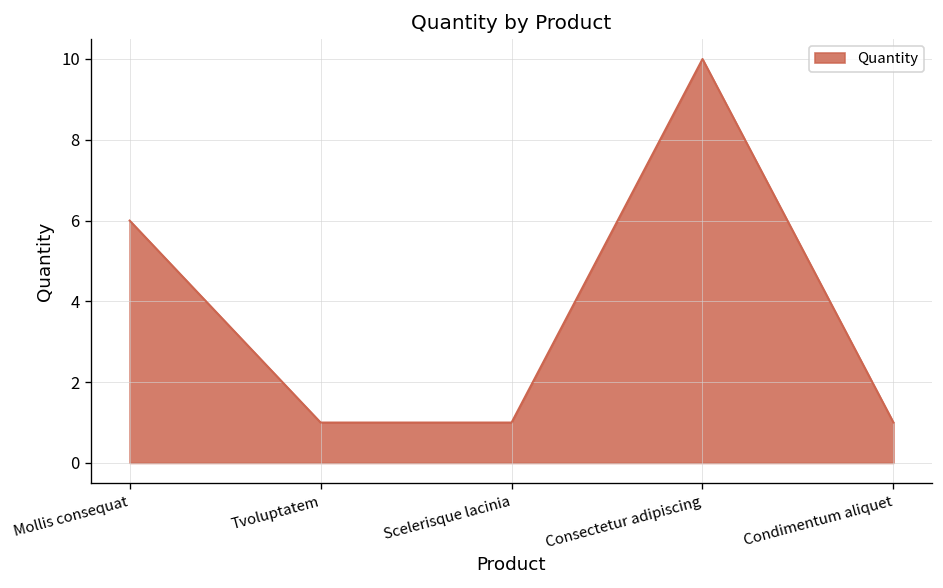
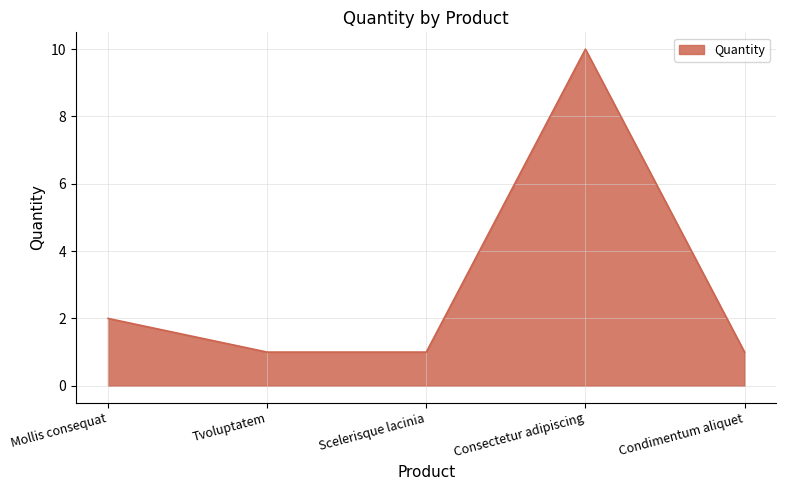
Mollis consequat: 6 -> 2
